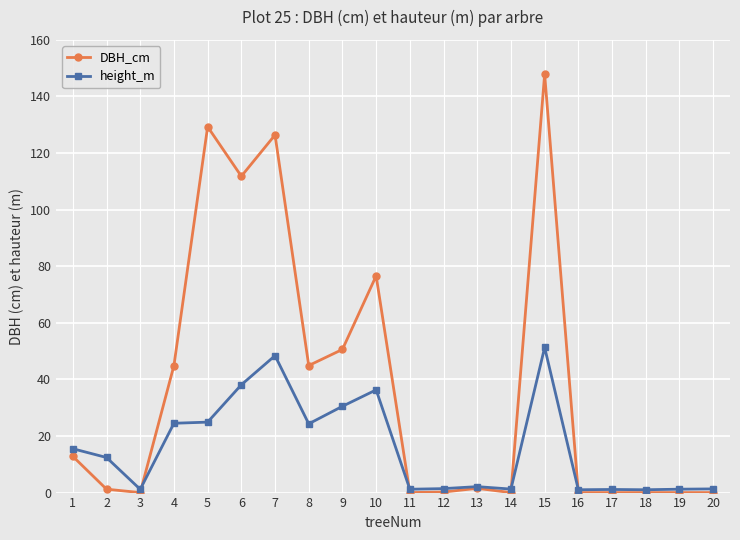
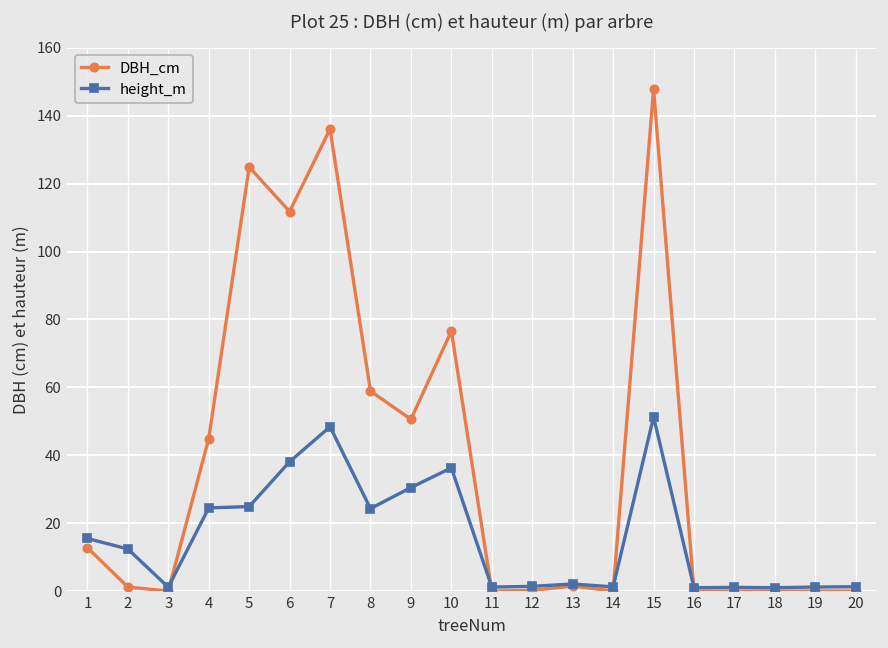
DBH_cm, 5: 129 -> 125
DBH_cm, 7: 126 -> 136
DBH_cm, 8: 45 -> 59
